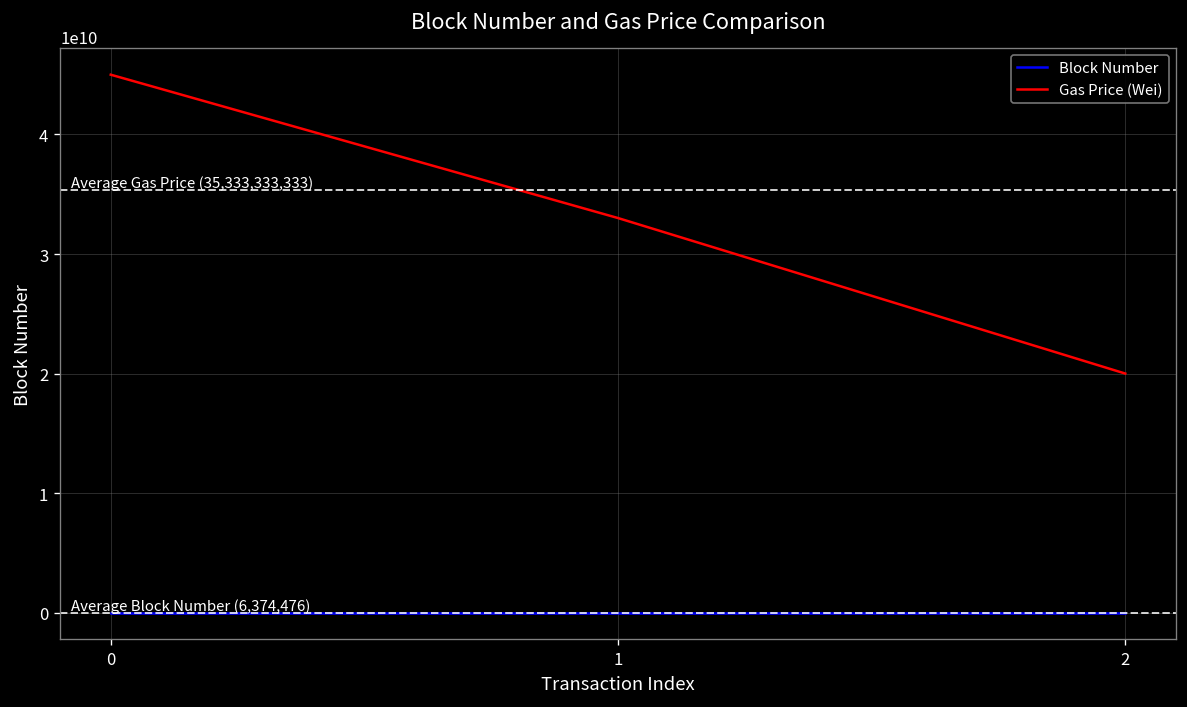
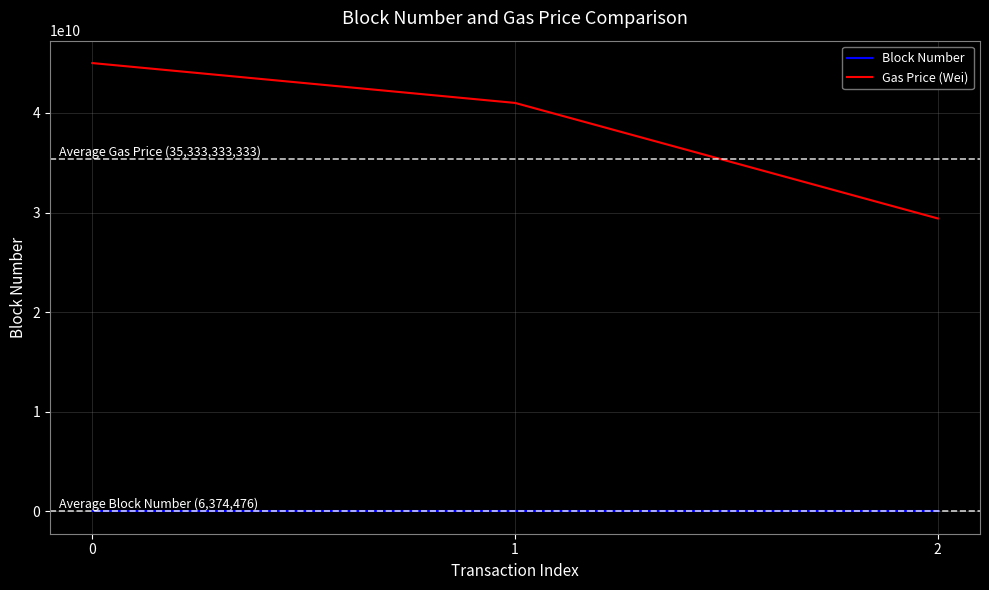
Gas Price (Wei), 1: 33000000000 -> 41000000000
Gas Price (Wei), 2: 20000000000 -> 29000000000
